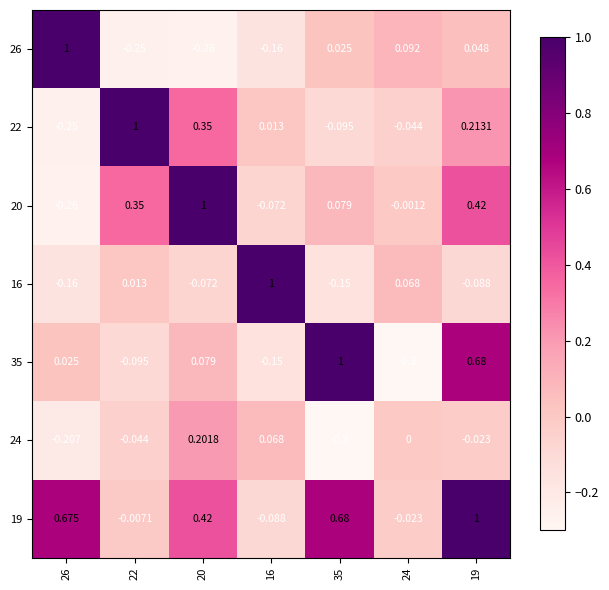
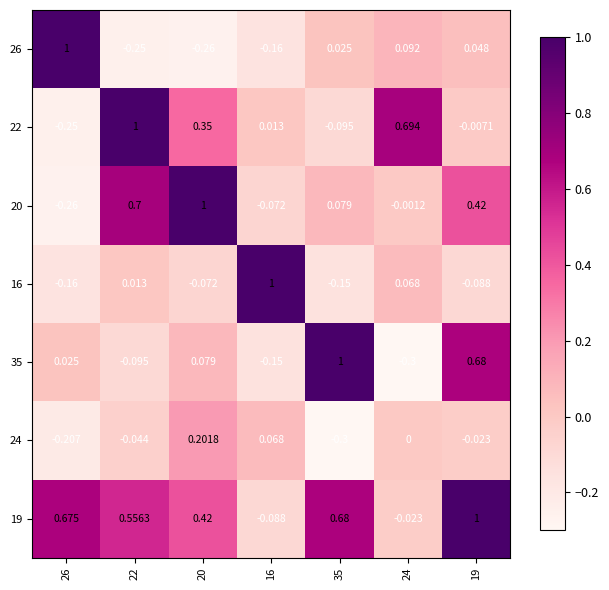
22, 24: -0.044 -> 0.694
22, 19: 0.2131 -> -0.0071
20, 22: 0.35 -> 0.7
19, 22: -0.0071 -> 0.5563
